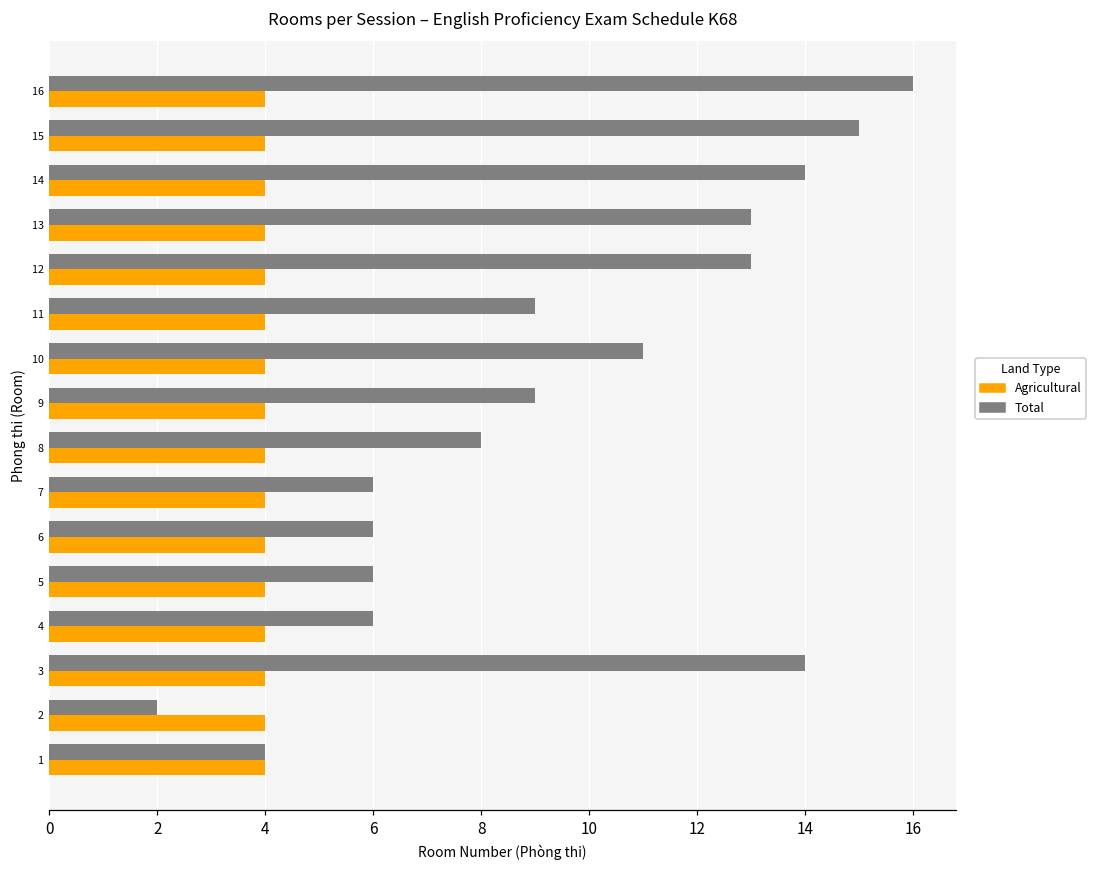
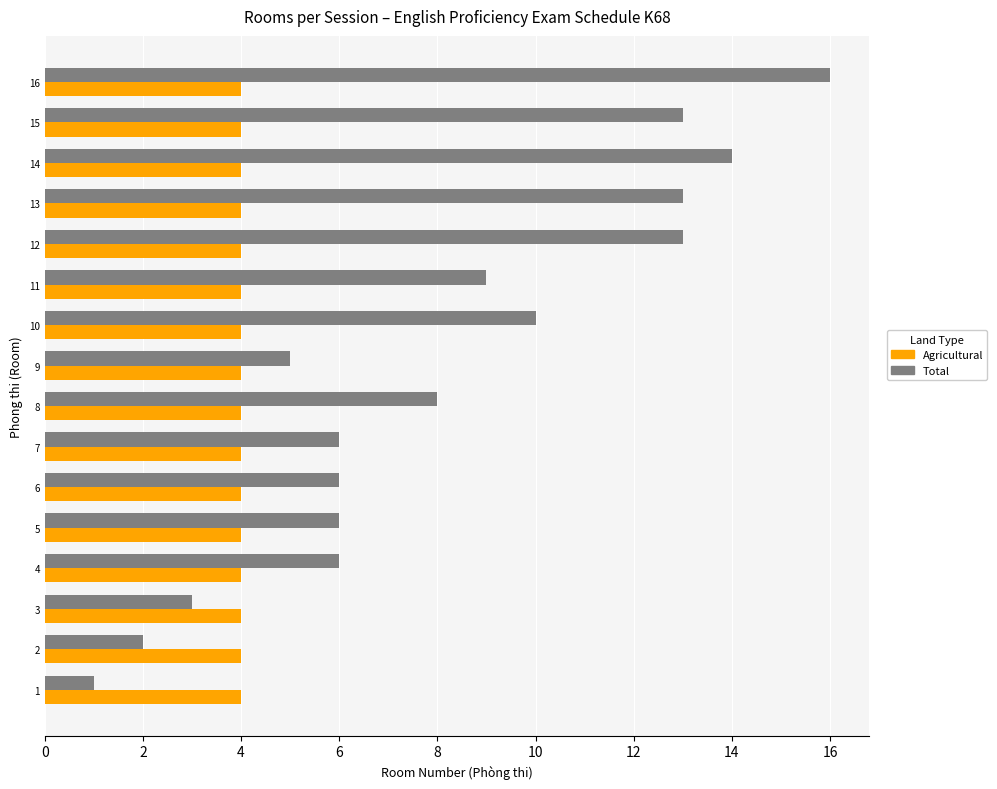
Total, 15: 15 -> 13
Total, 10: 11 -> 10
Total, 9: 9 -> 5
Total, 3: 14 -> 3
Total, 1: 4 -> 1
